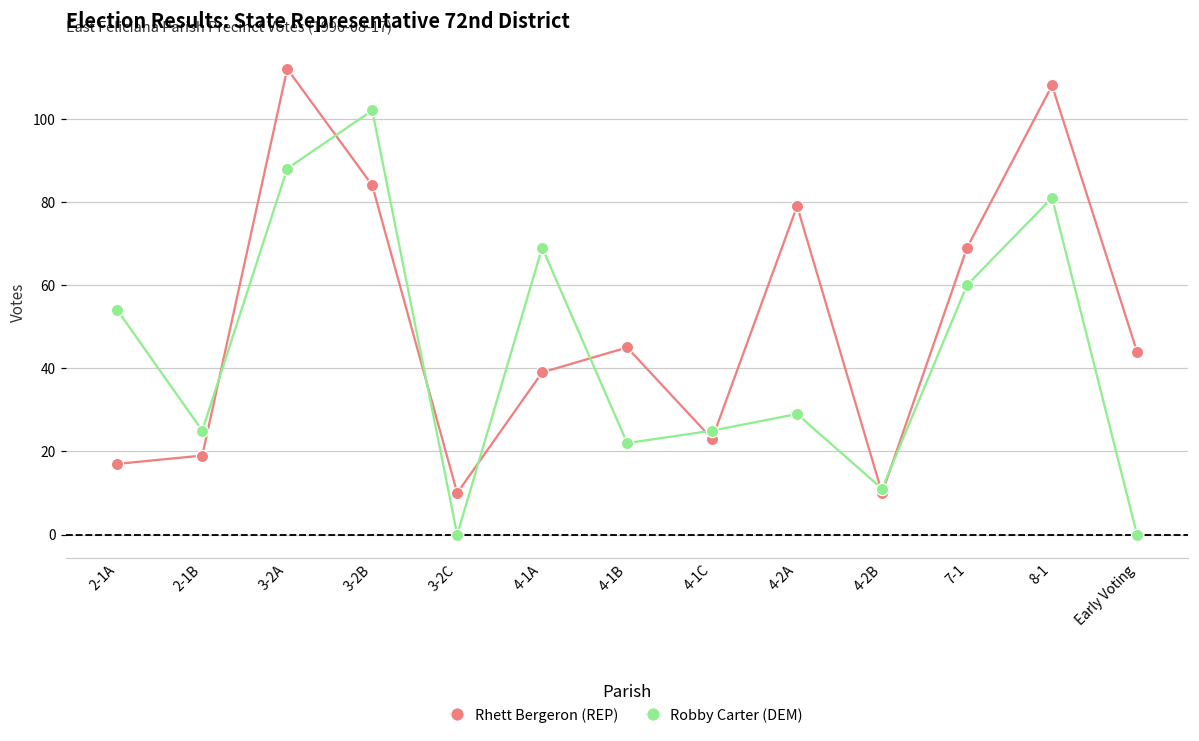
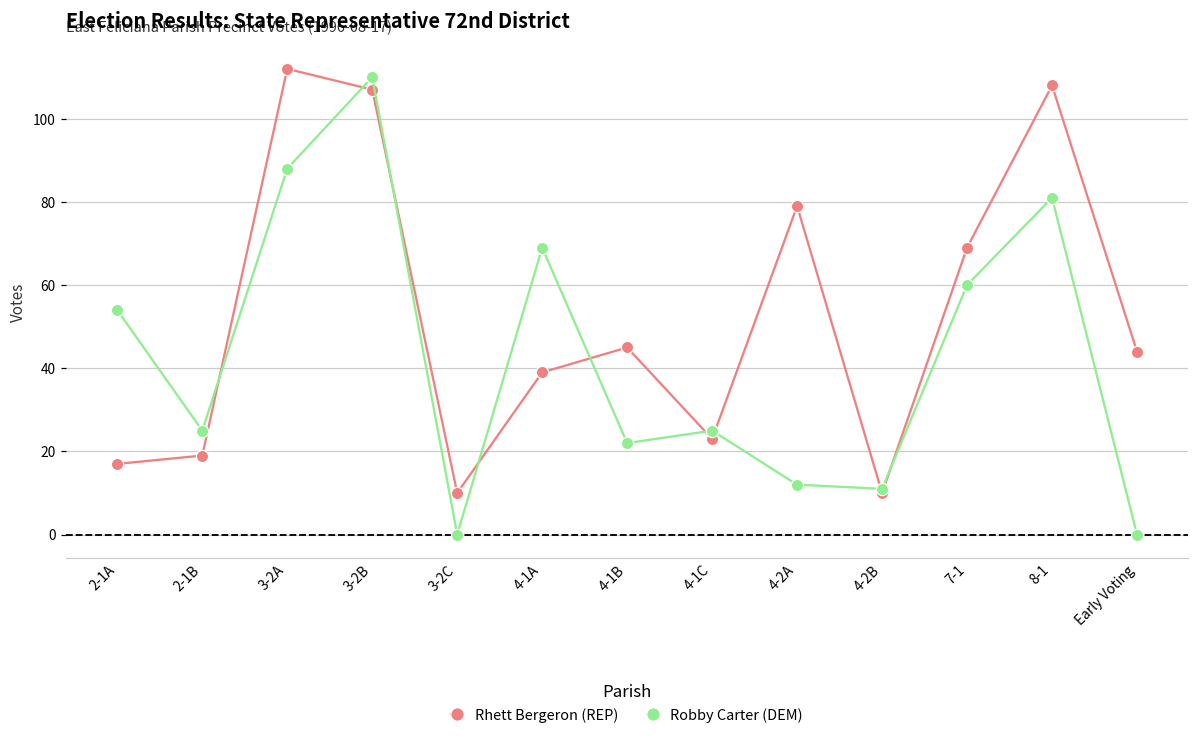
Rhett Bergeron (REP), 3-2B: 84 -> 107
Robby Carter (DEM), 3-2B: 102 -> 110
Robby Carter (DEM), 4-2A: 29 -> 12
